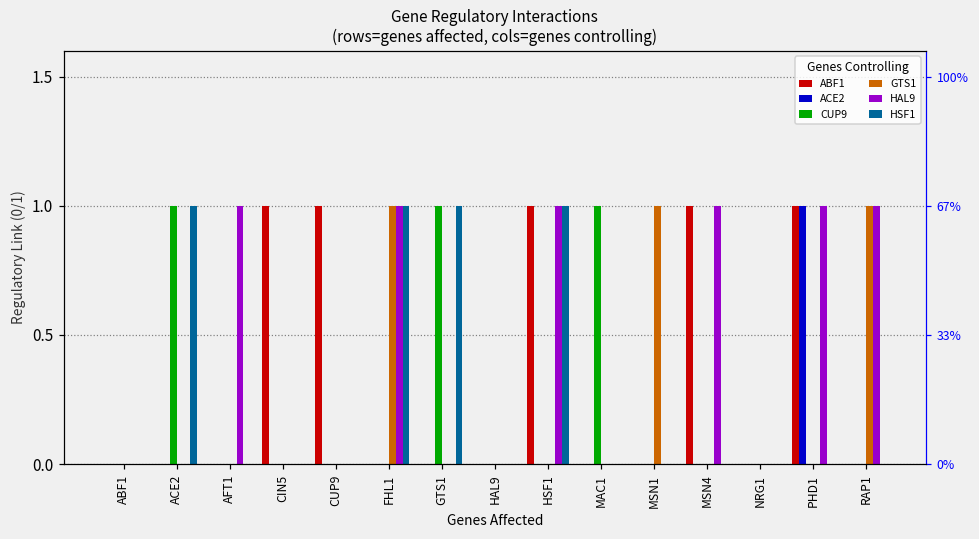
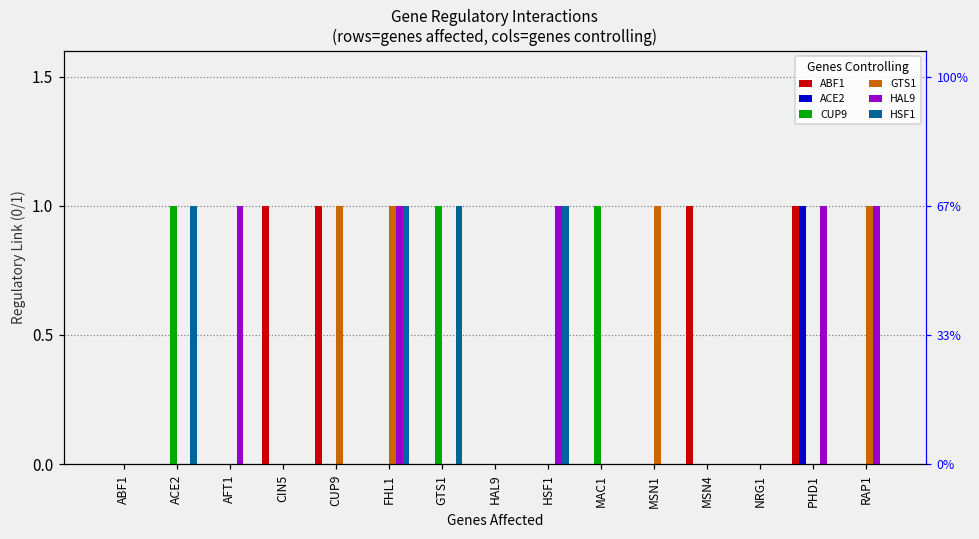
GTS1, CUP9: 0 -> 1
ABF1, HSF1: 1 -> 0
HAL9, MSN4: 1 -> 0
